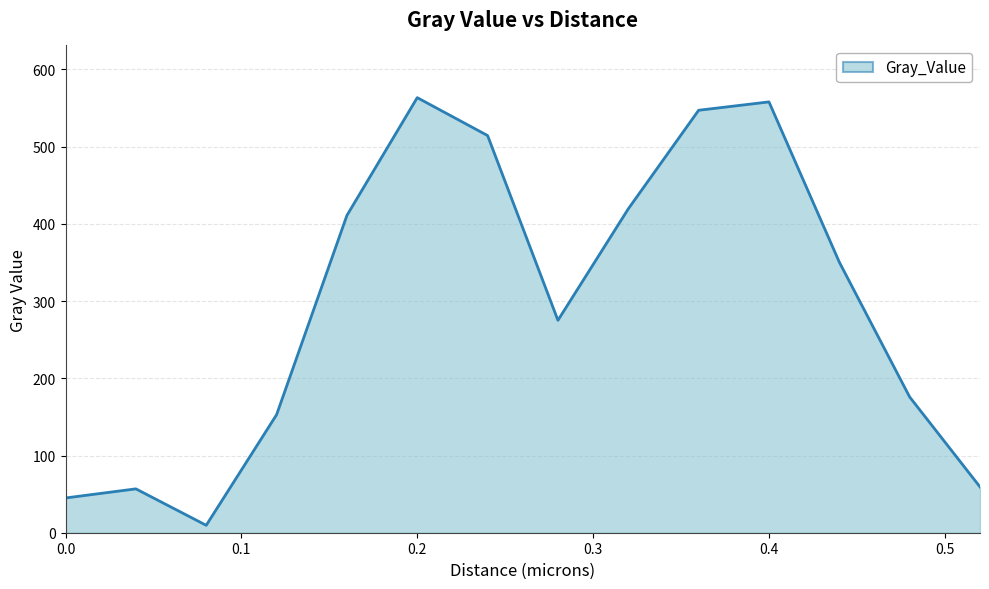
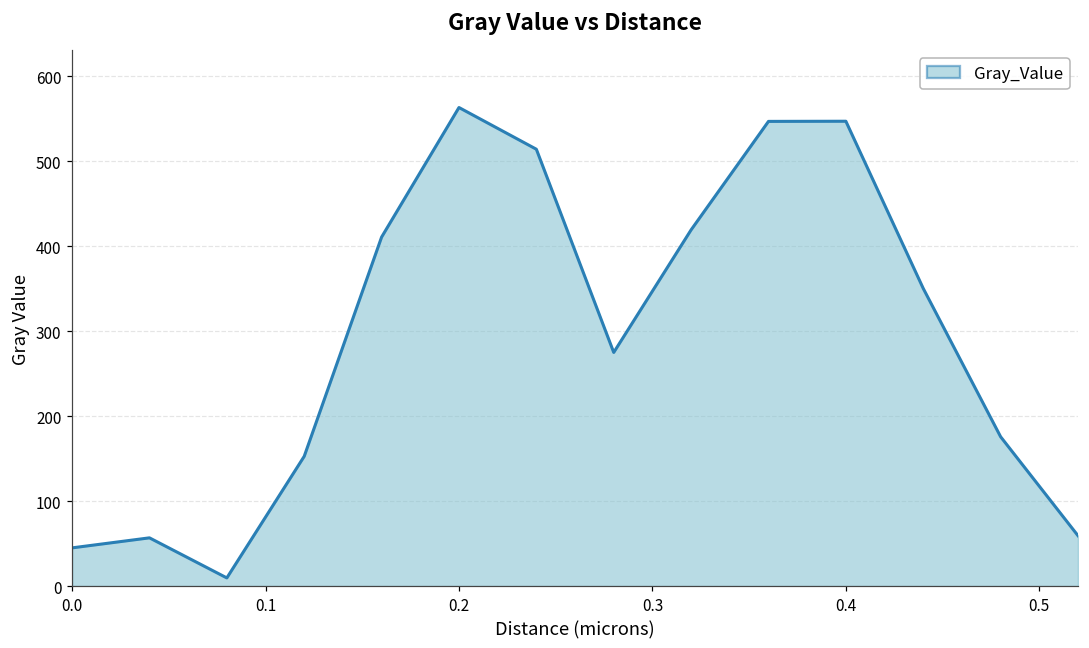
0.4: 560 -> 550
